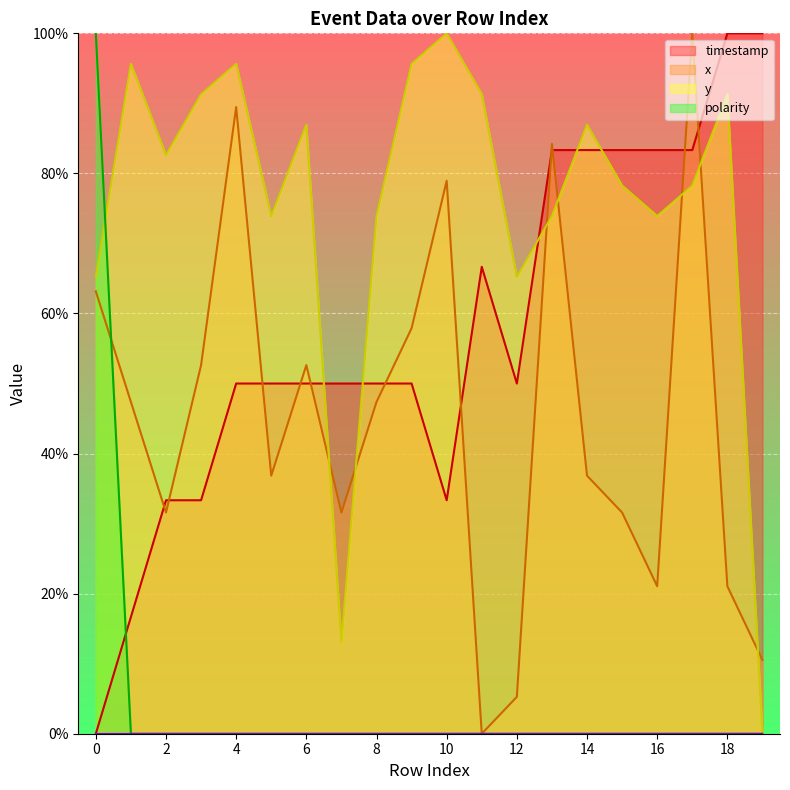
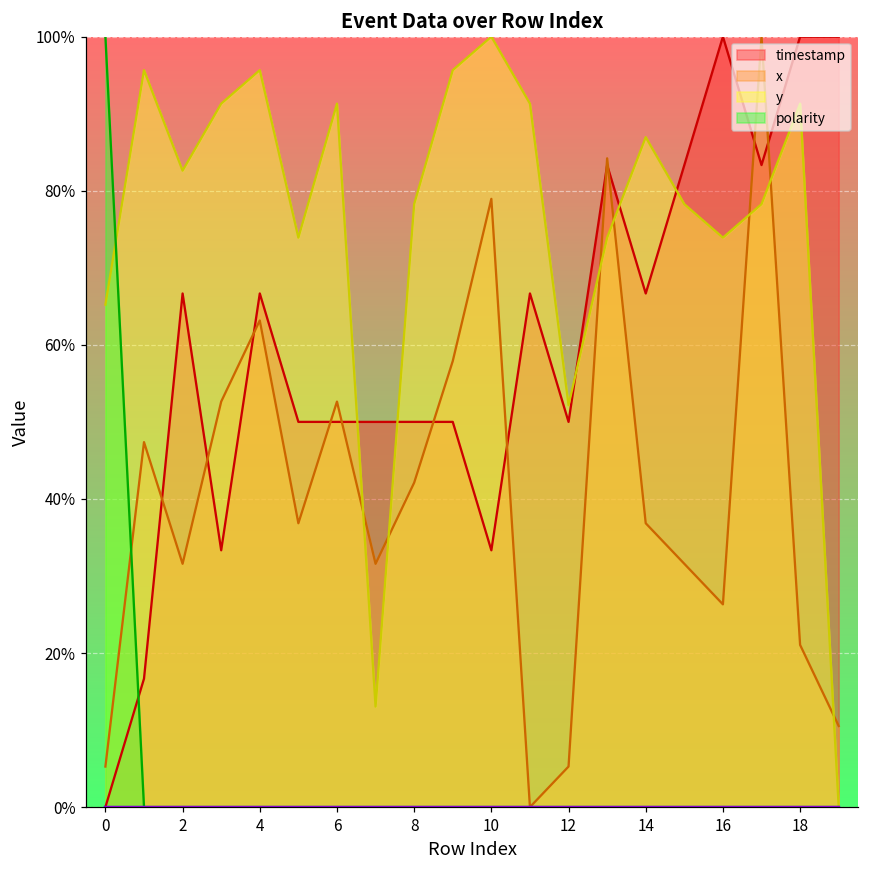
x, 0: 63% -> 5%
timestamp, 2: 33% -> 67%
timestamp, 4: 50% -> 67%
x, 4: 89% -> 63%
y, 6: 87% -> 91%
x, 8: 47% -> 42%
y, 8: 74% -> 78%
y, 12: 65% -> 52%
timestamp, 14: 83% -> 67%
timestamp, 16: 83% -> 100%
x, 16: 21% -> 26%
